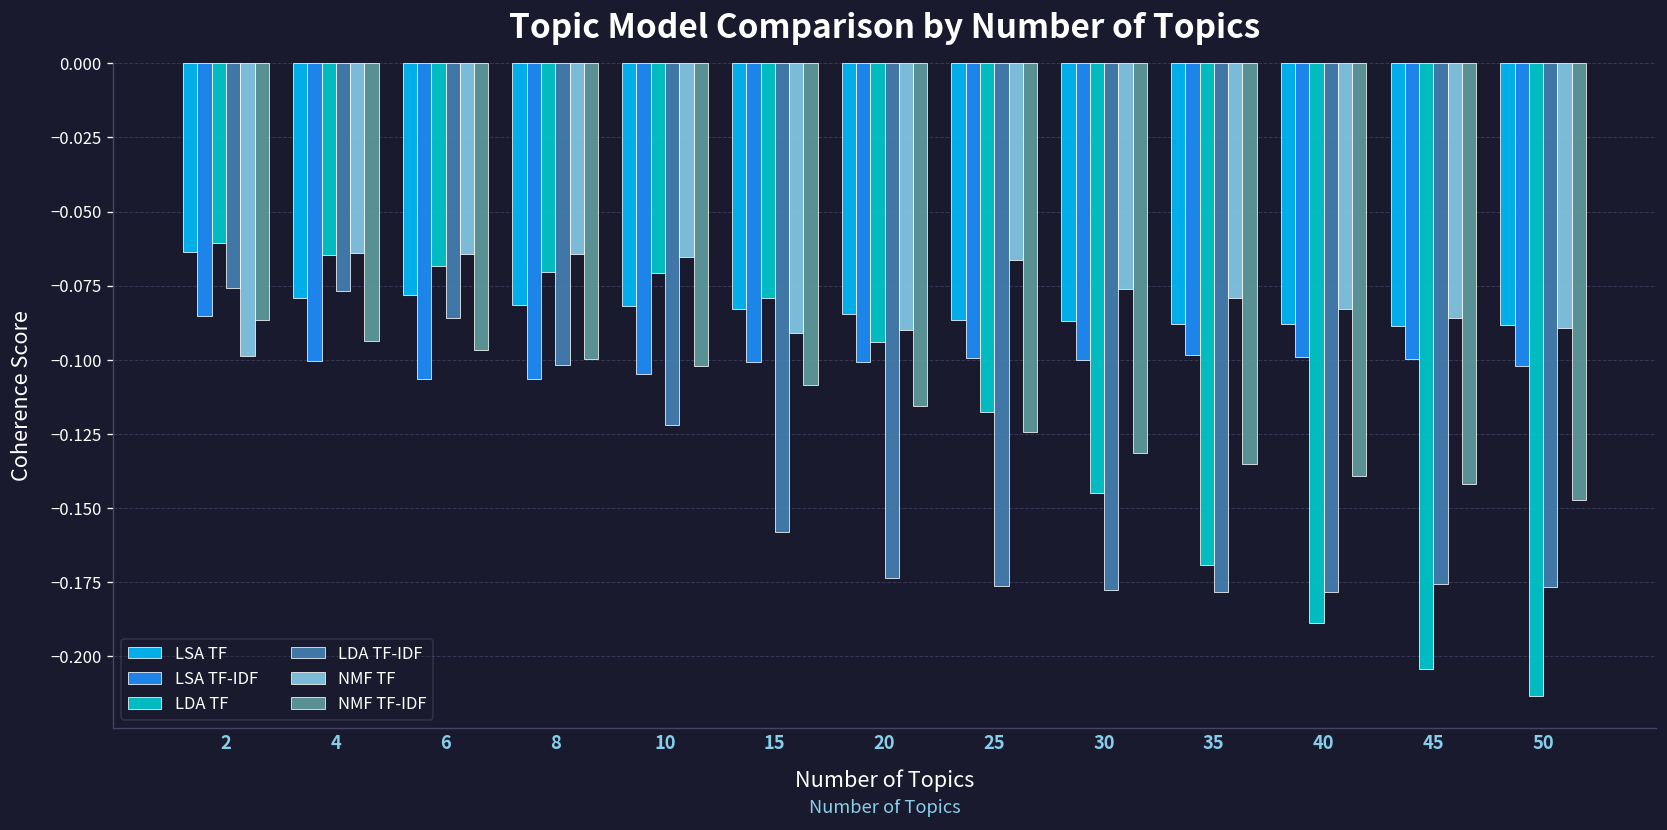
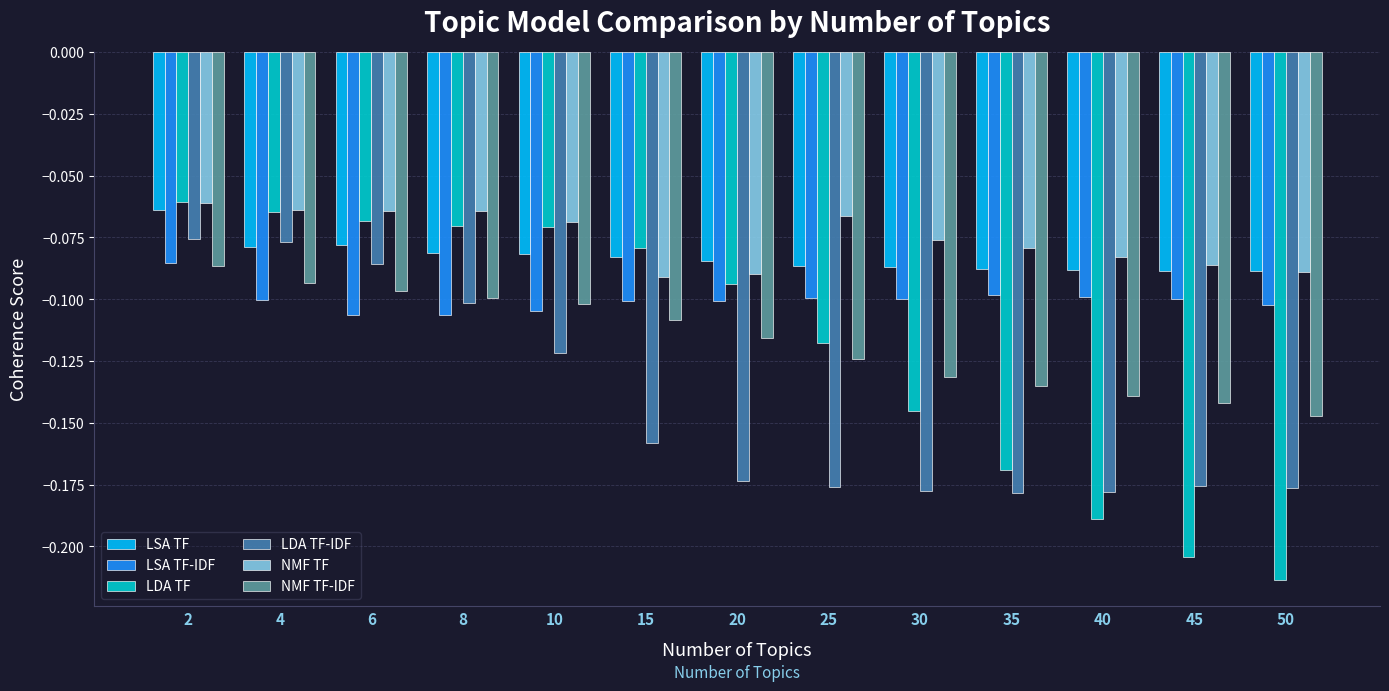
NMF TF, 2: -0.099 -> -0.061
NMF TF, 10: -0.065 -> -0.069
